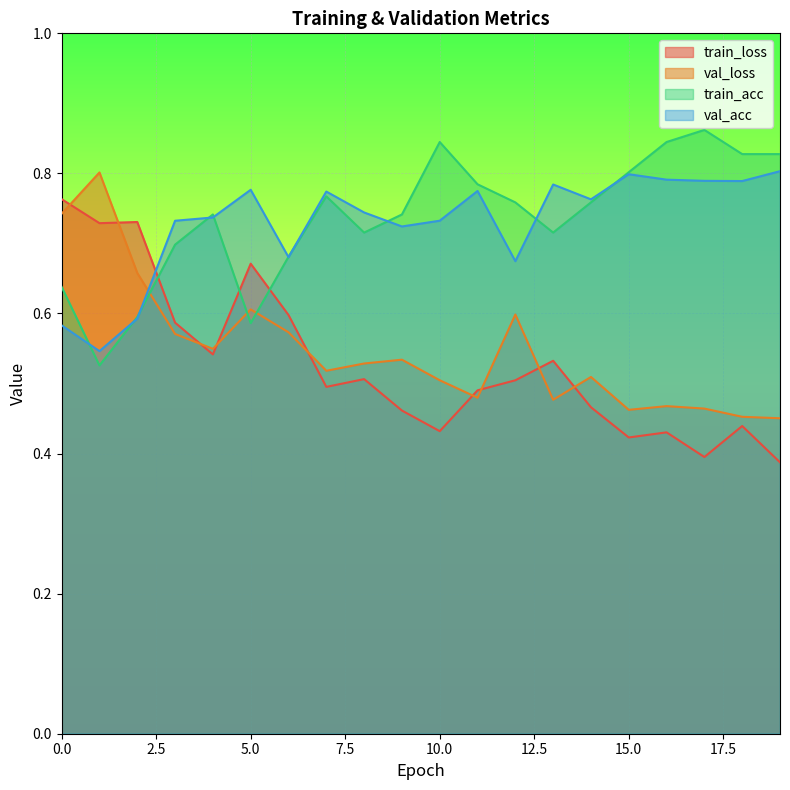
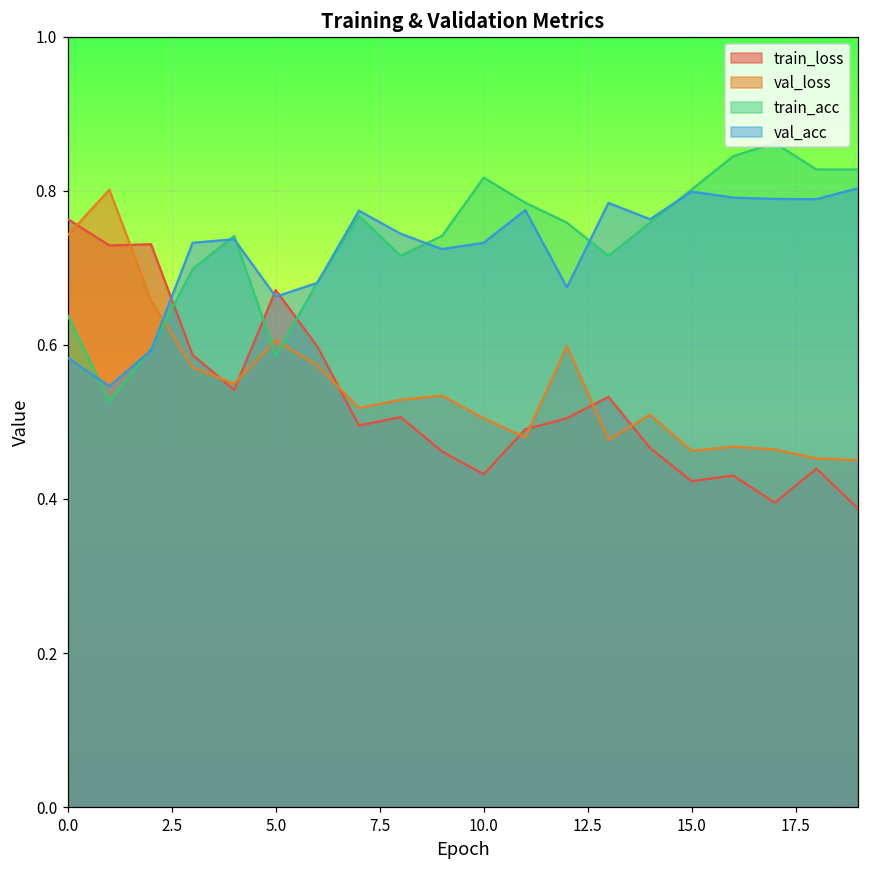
val_acc, 5.0: 0.78 -> 0.66
train_acc, 10.0: 0.84 -> 0.82
